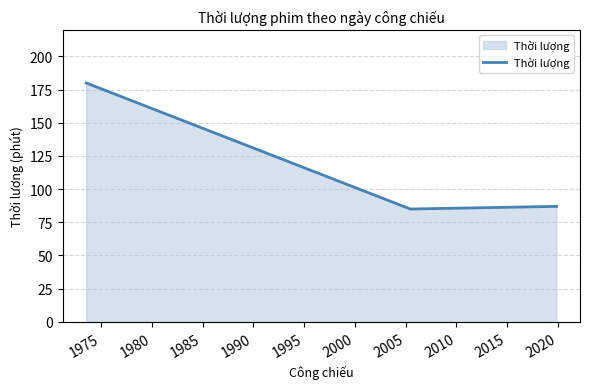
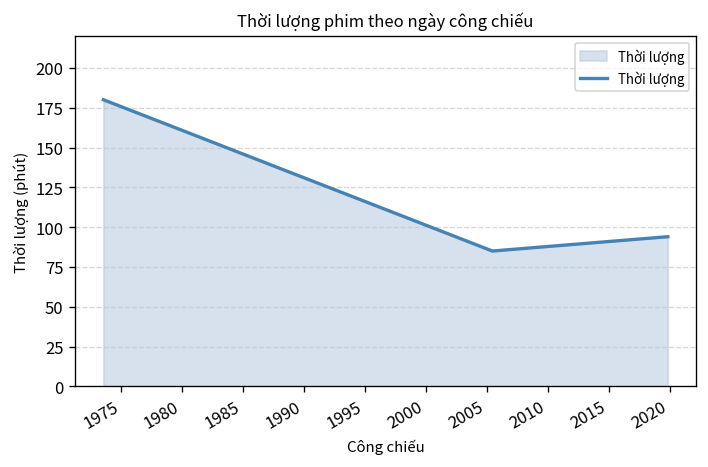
2020: 87 -> 94
